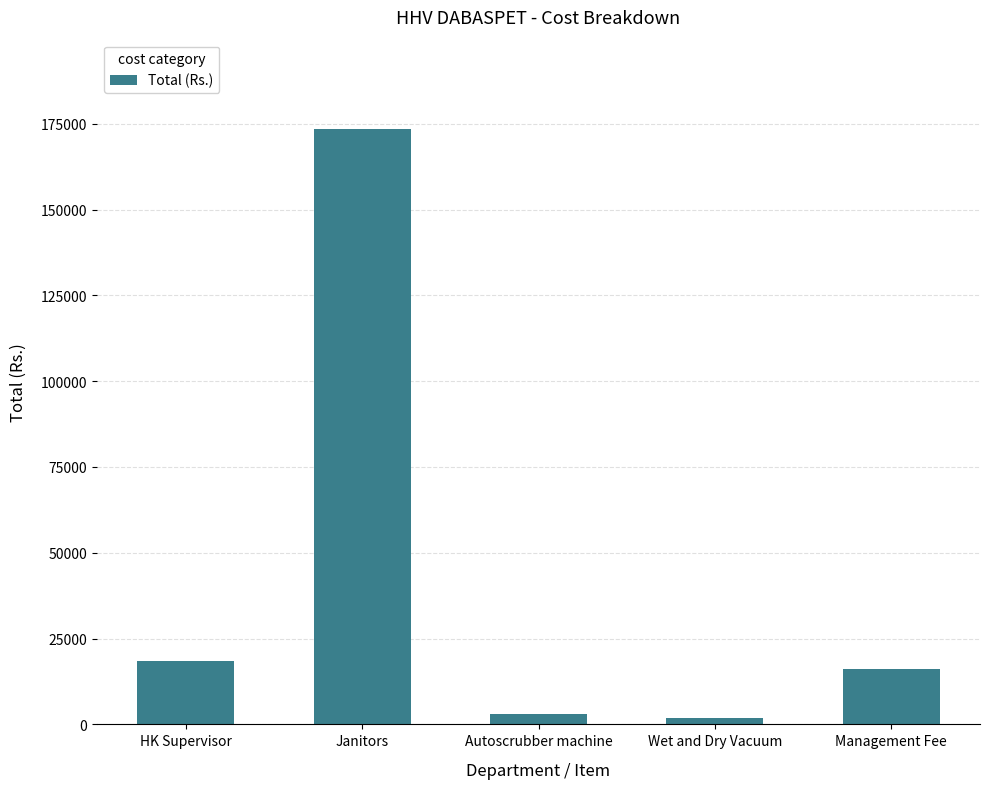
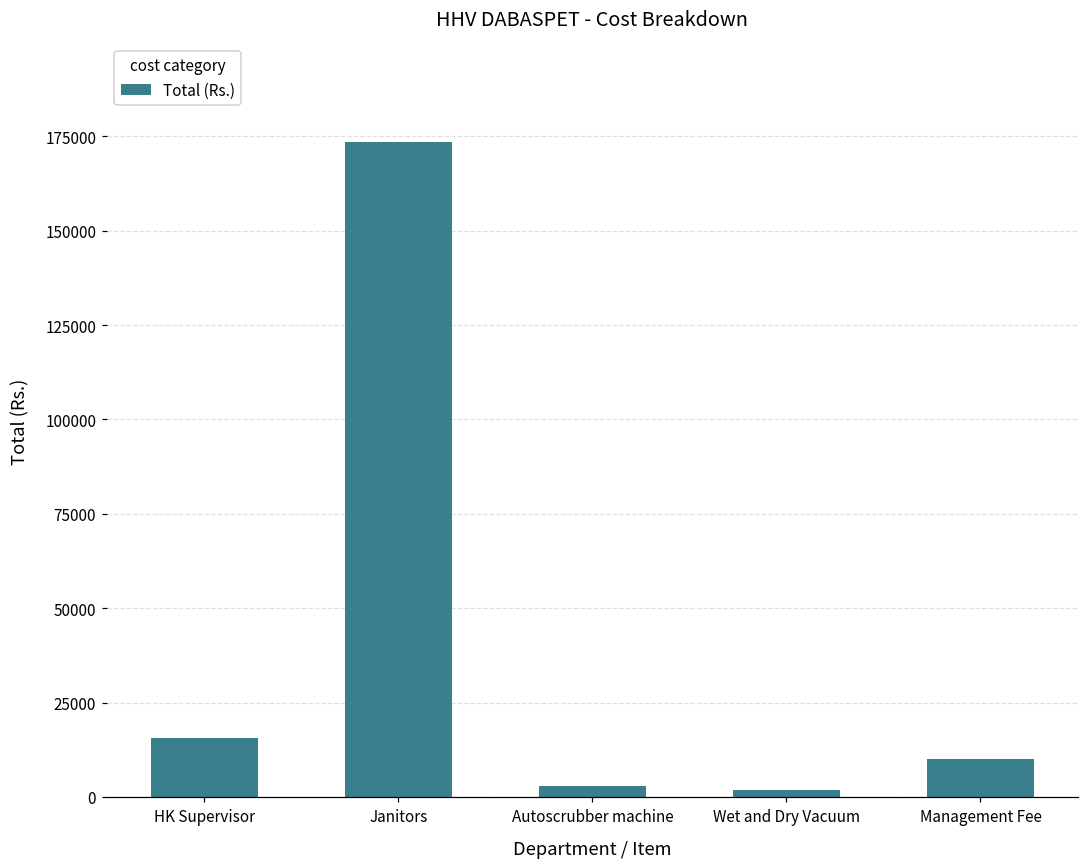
HK Supervisor: 18000 -> 16000
Management Fee: 16000 -> 10000
